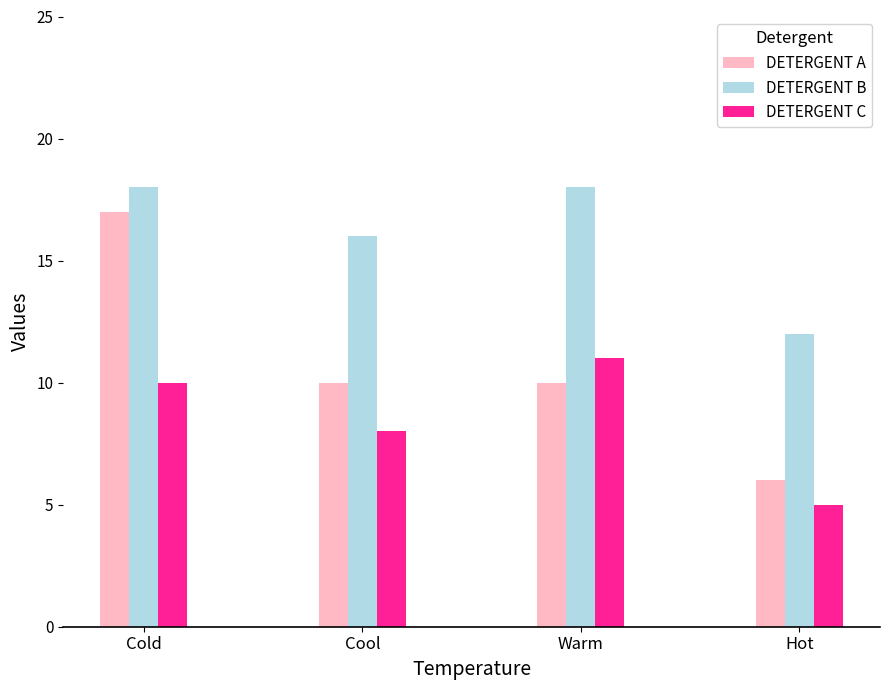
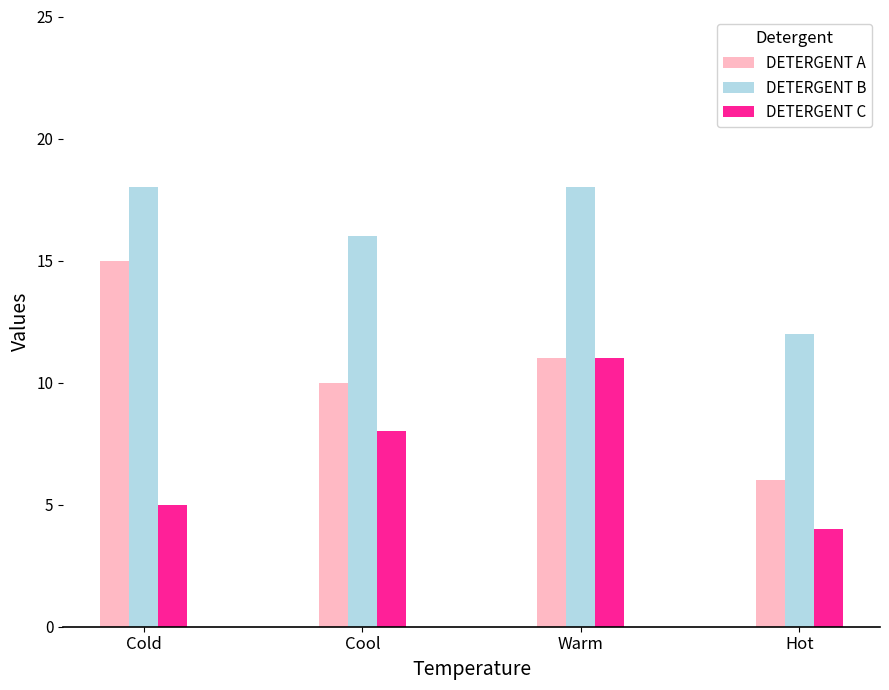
DETERGENT A, Cold: 17 -> 15
DETERGENT C, Cold: 10 -> 5
DETERGENT A, Warm: 10 -> 11
DETERGENT C, Hot: 5 -> 4
